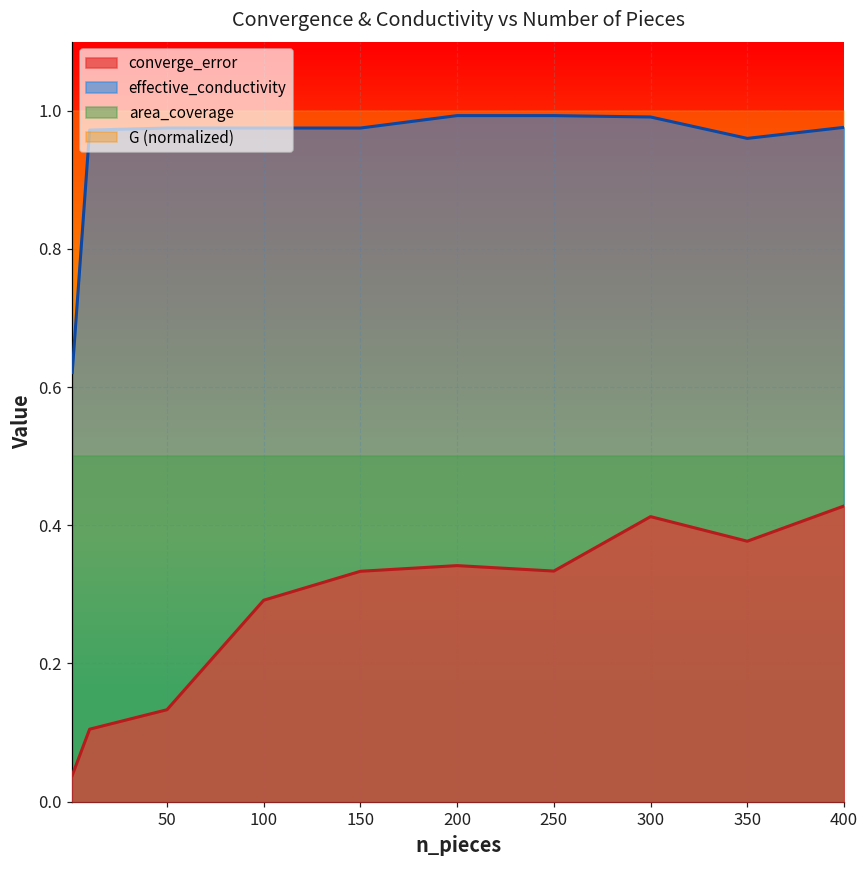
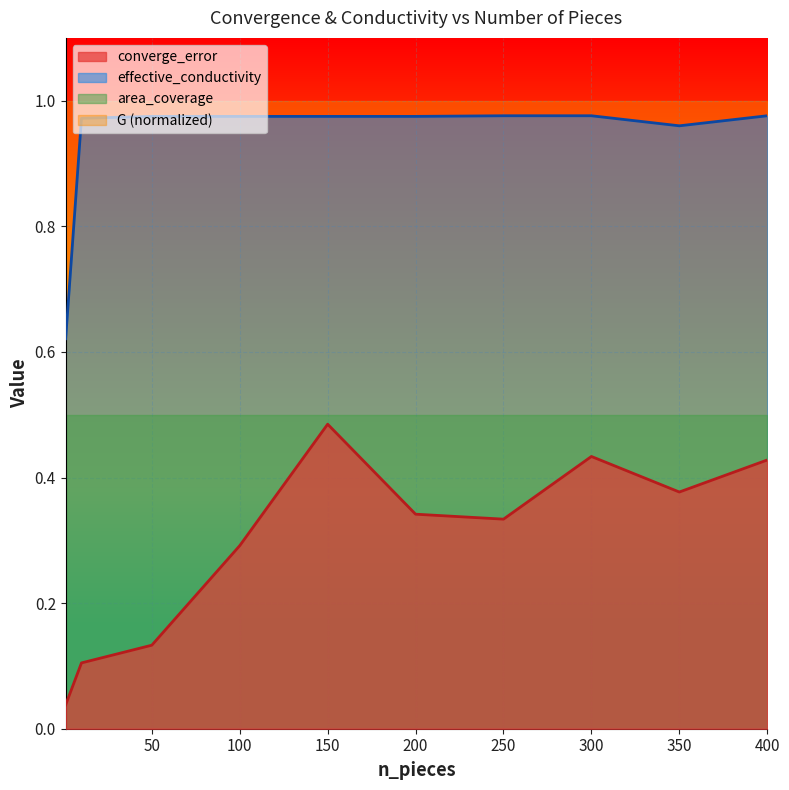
converge_error, 150: 0.33 -> 0.48
effective_conductivity, 200: 0.99 -> 0.98
effective_conductivity, 250: 0.99 -> 0.98
converge_error, 300: 0.41 -> 0.43
effective_conductivity, 300: 0.99 -> 0.98
